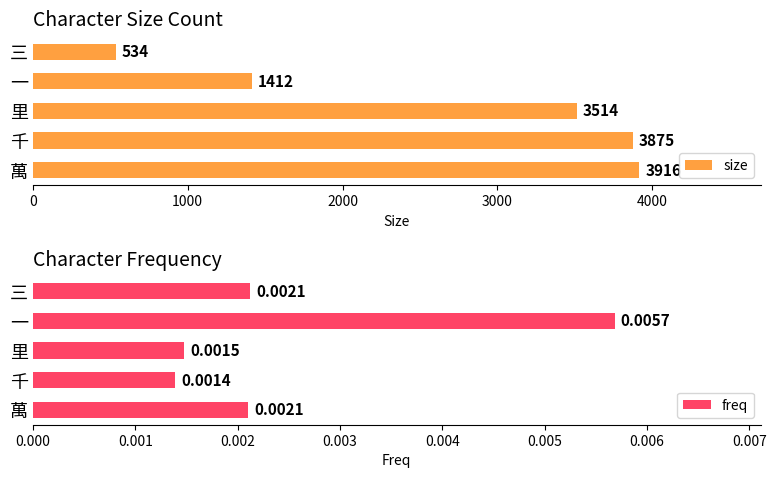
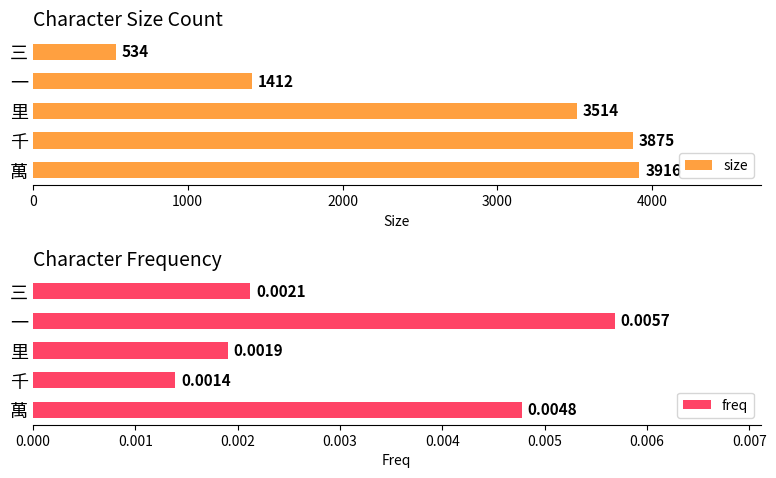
Character Frequency, 里: 0.0015 -> 0.0019
Character Frequency, 萬: 0.0021 -> 0.0048
